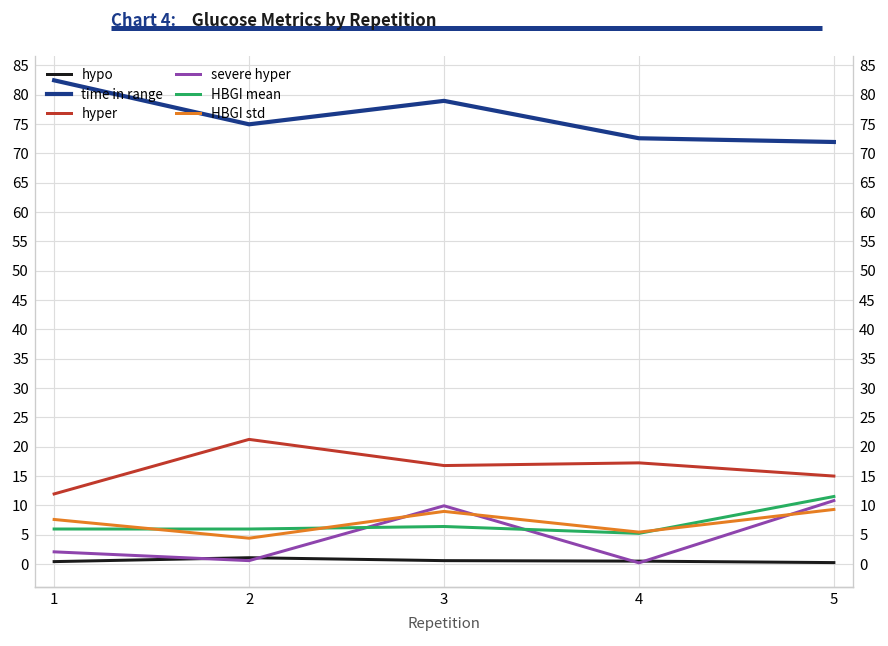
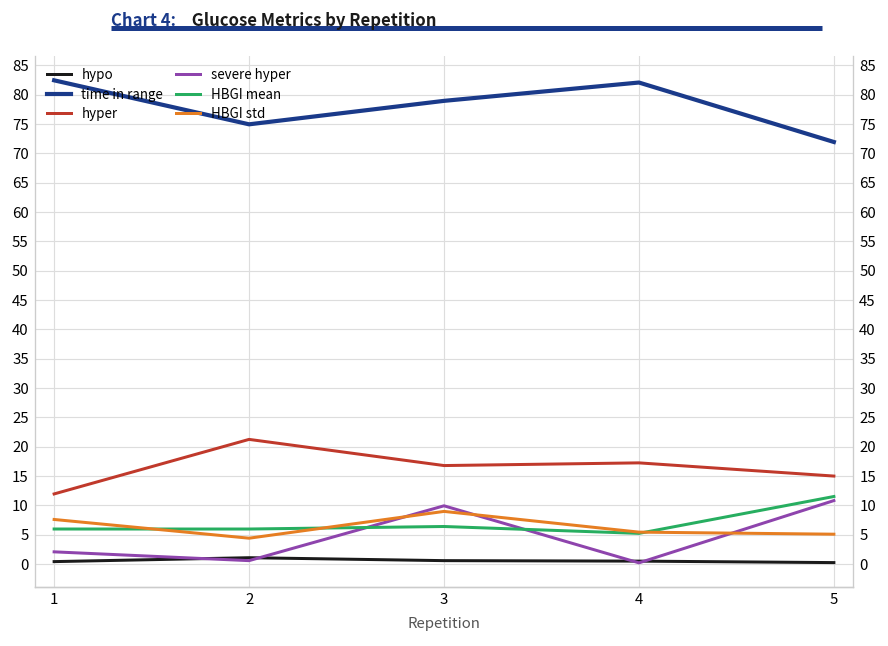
time in range, 4: 73 -> 82
HBGI std, 5: 9 -> 5
